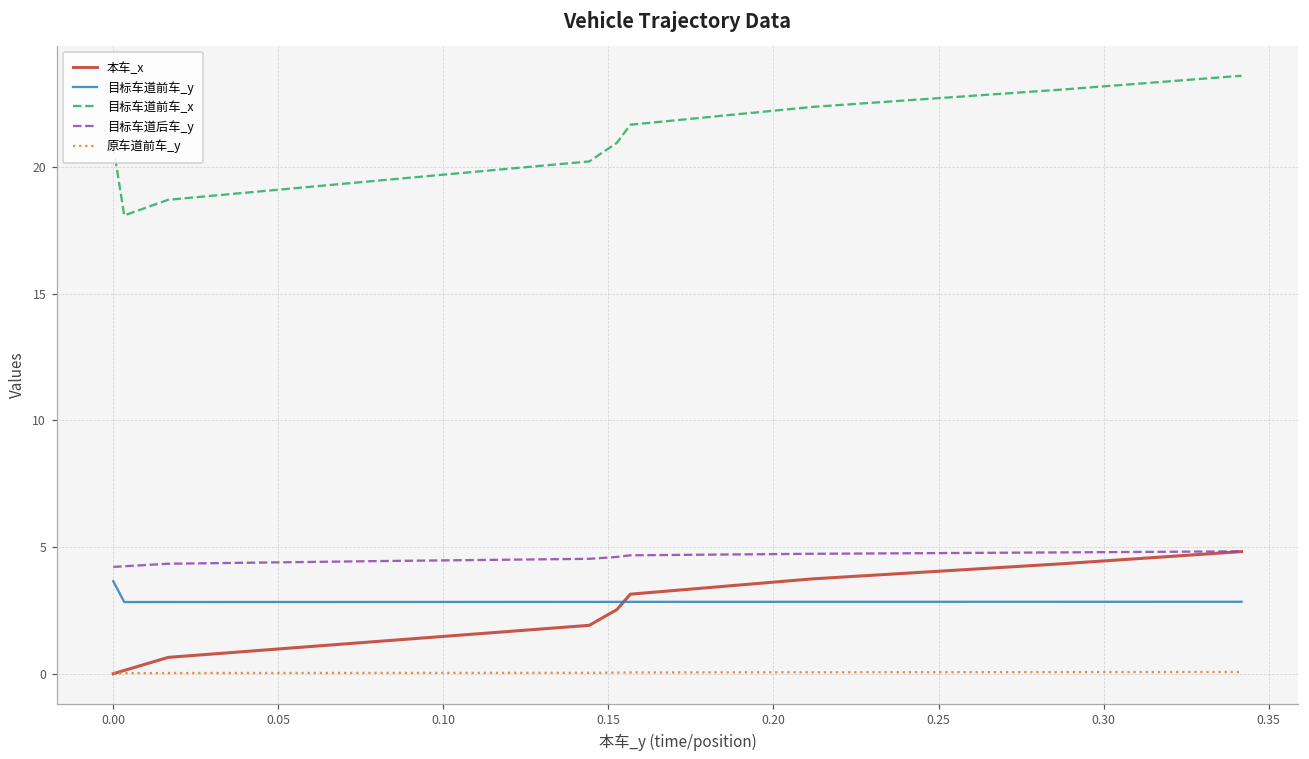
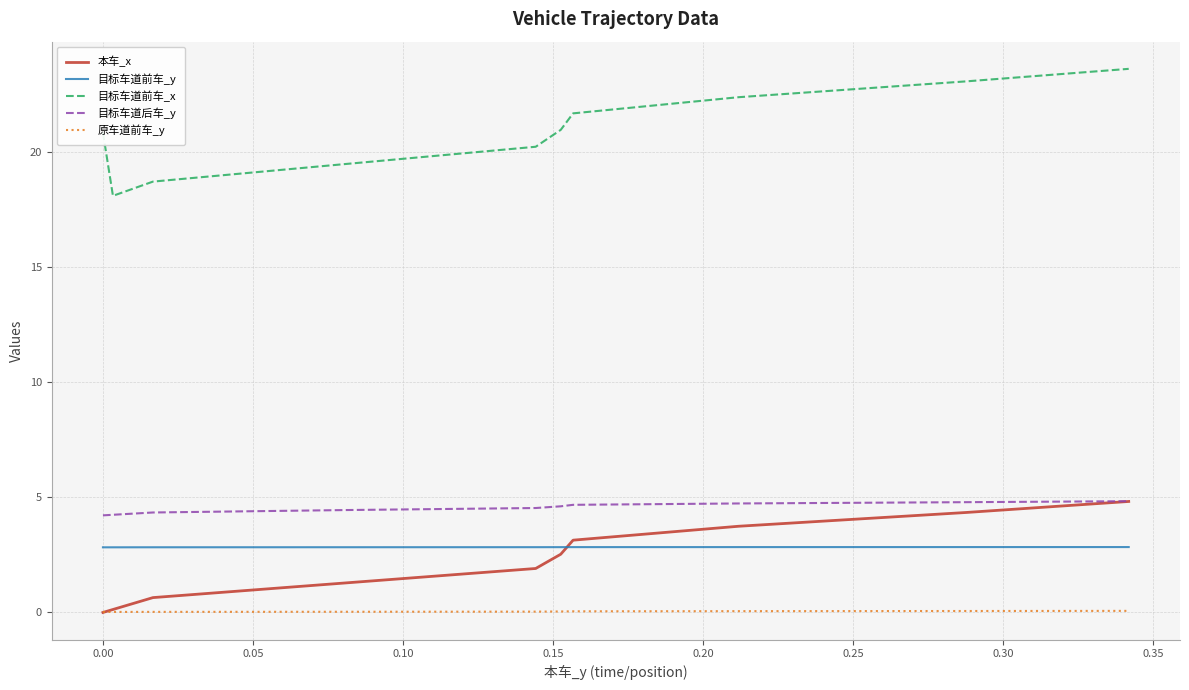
目标车道前车_y, 0.00: 3.7 -> 2.8
